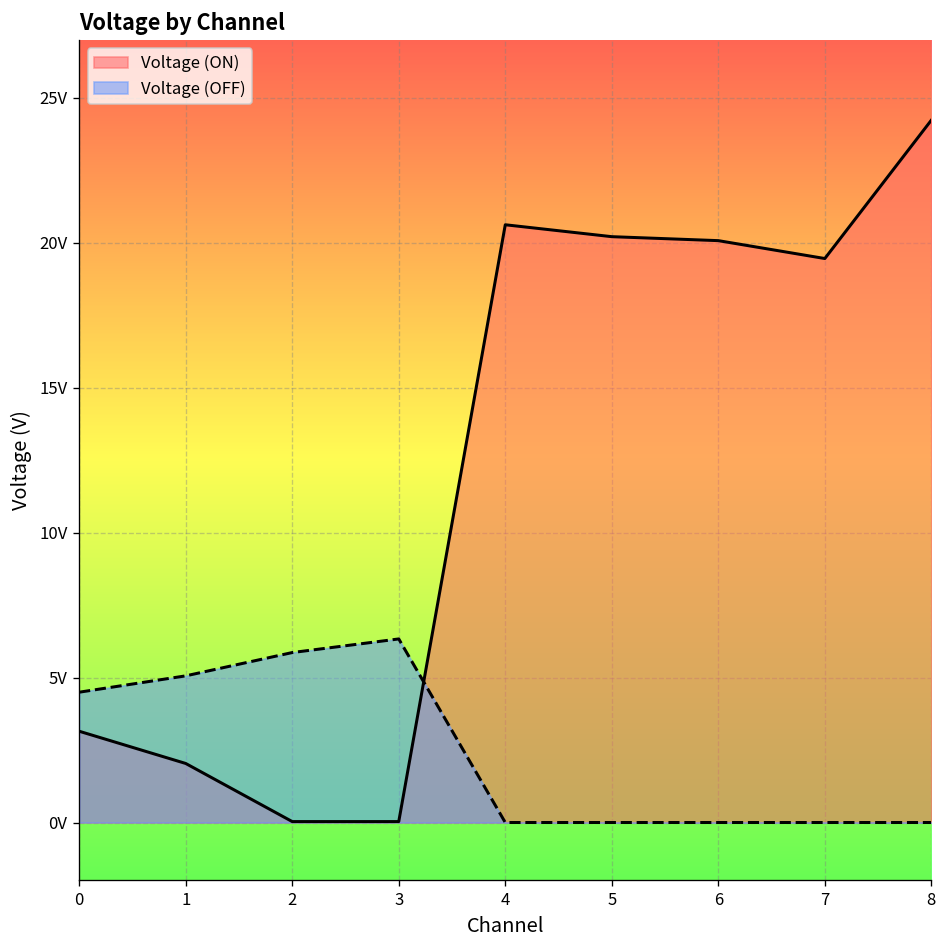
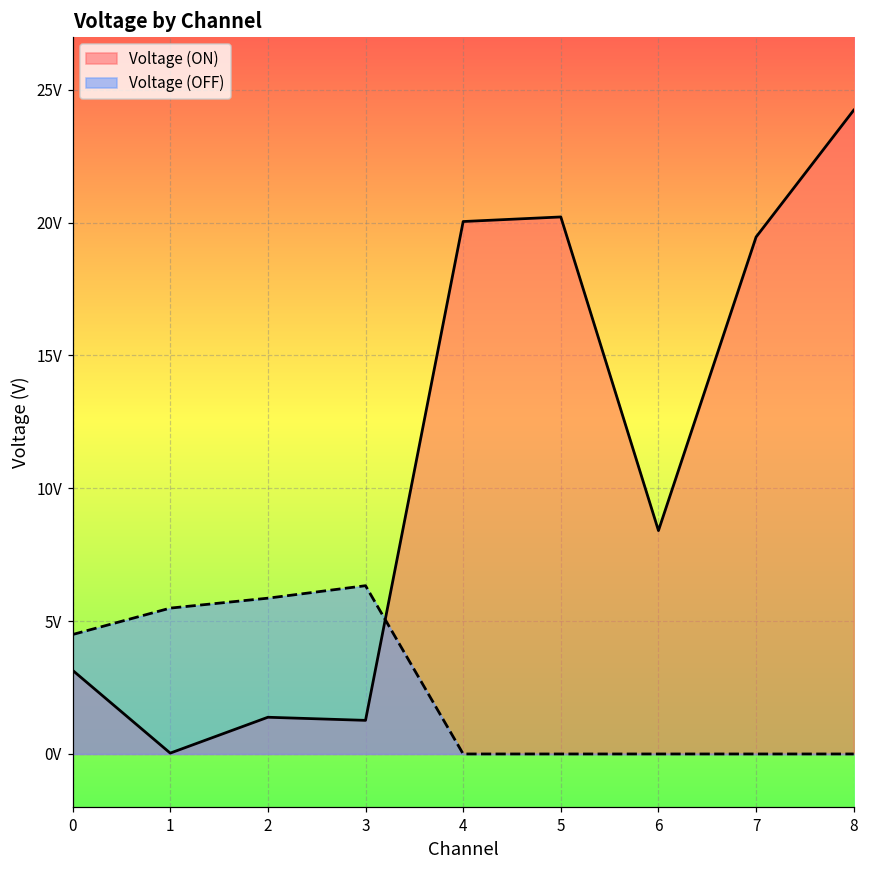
Voltage (ON), 1: 2.0V -> 0.0V
Voltage (OFF), 1: 5.1V -> 5.5V
Voltage (ON), 2: 0.0V -> 1.4V
Voltage (ON), 3: 0.0V -> 1.3V
Voltage (ON), 4: 20.6V -> 20.0V
Voltage (ON), 6: 20.1V -> 8.4V
